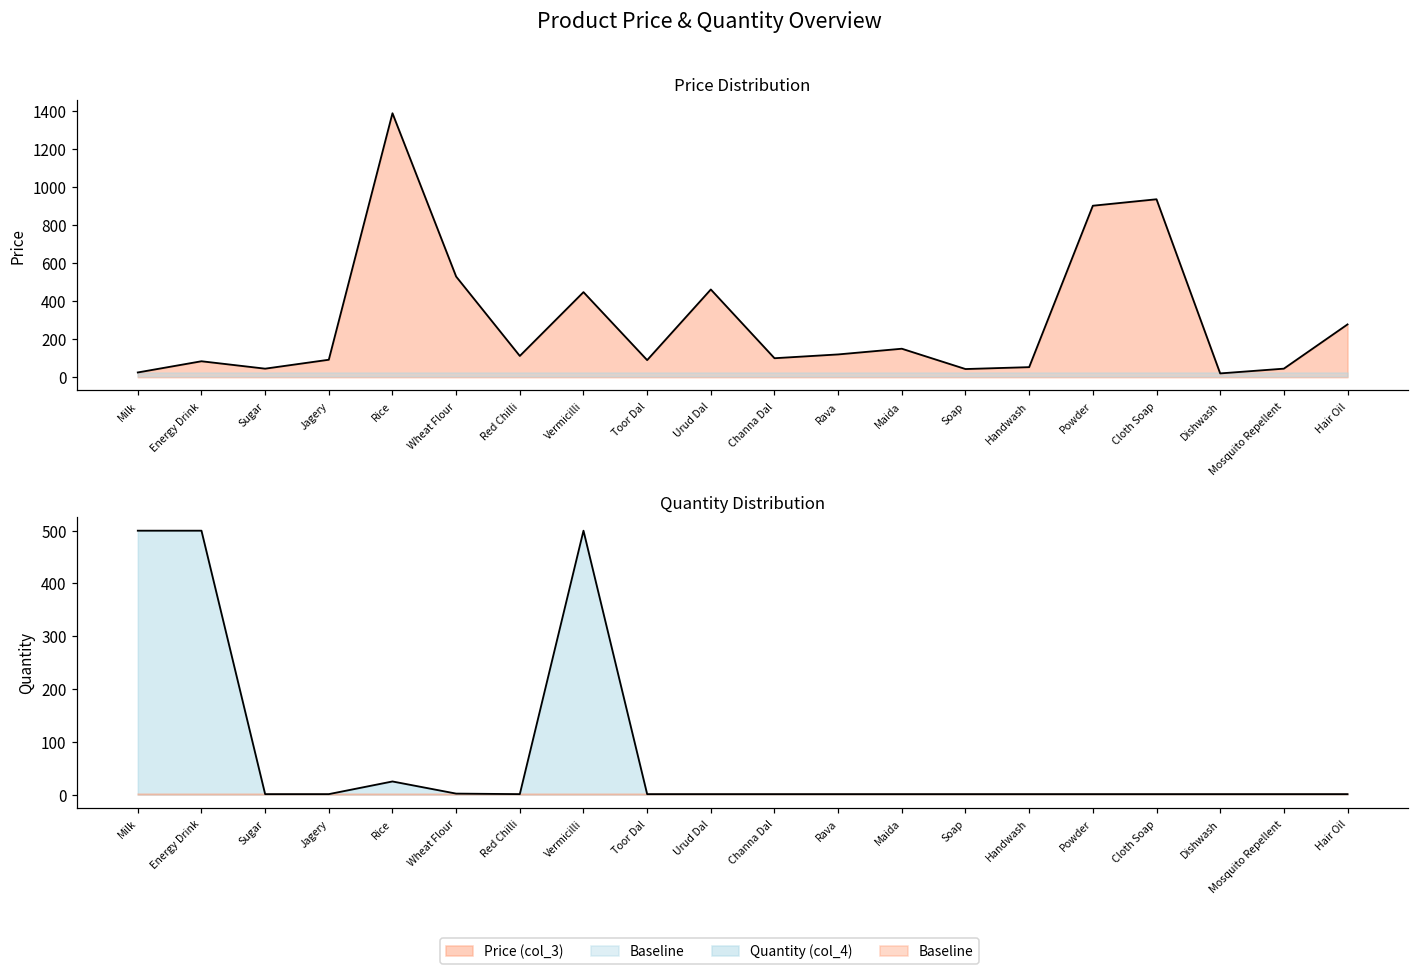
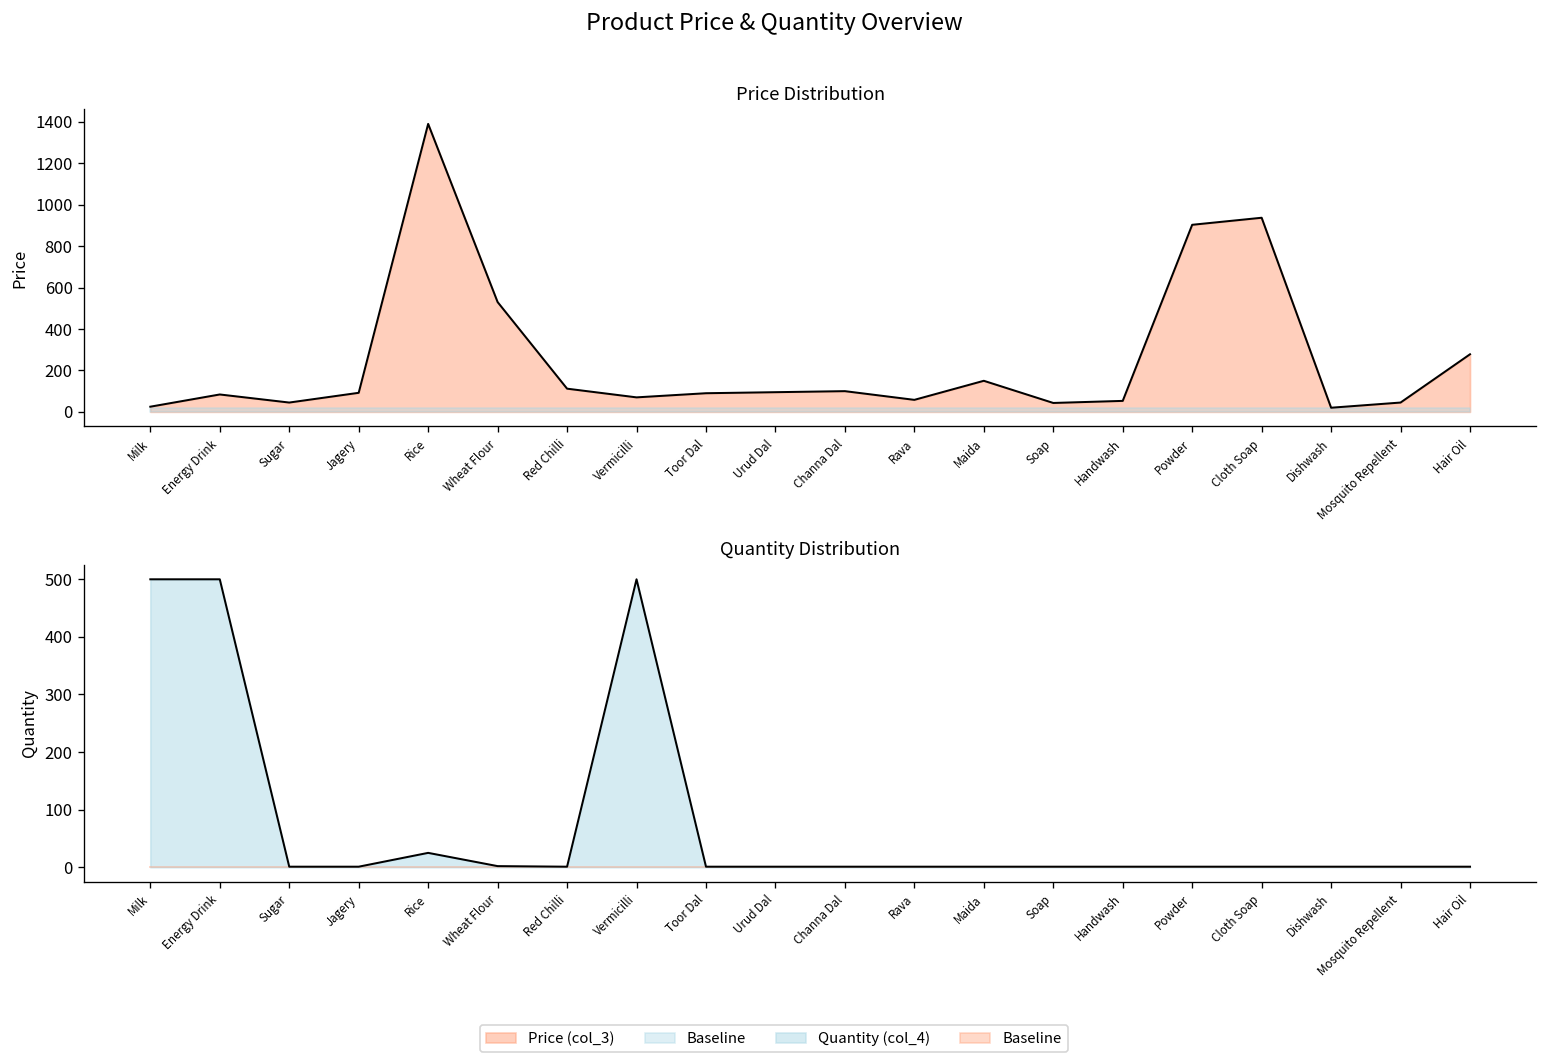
Price Distribution, Price (col_3), Vermicilli: 450 -> 70
Price Distribution, Price (col_3), Urud Dal: 460 -> 100
Price Distribution, Price (col_3), Rava: 120 -> 60
